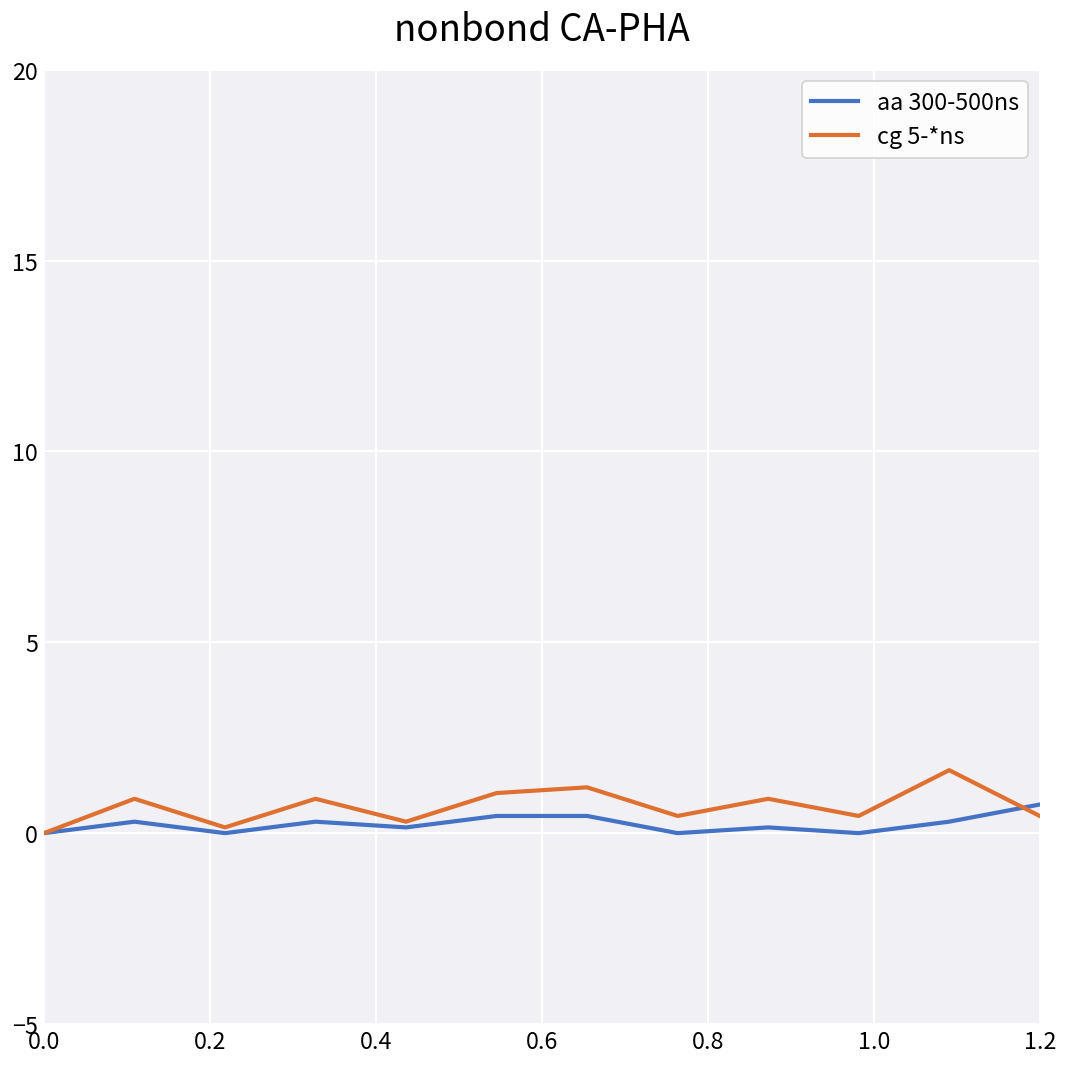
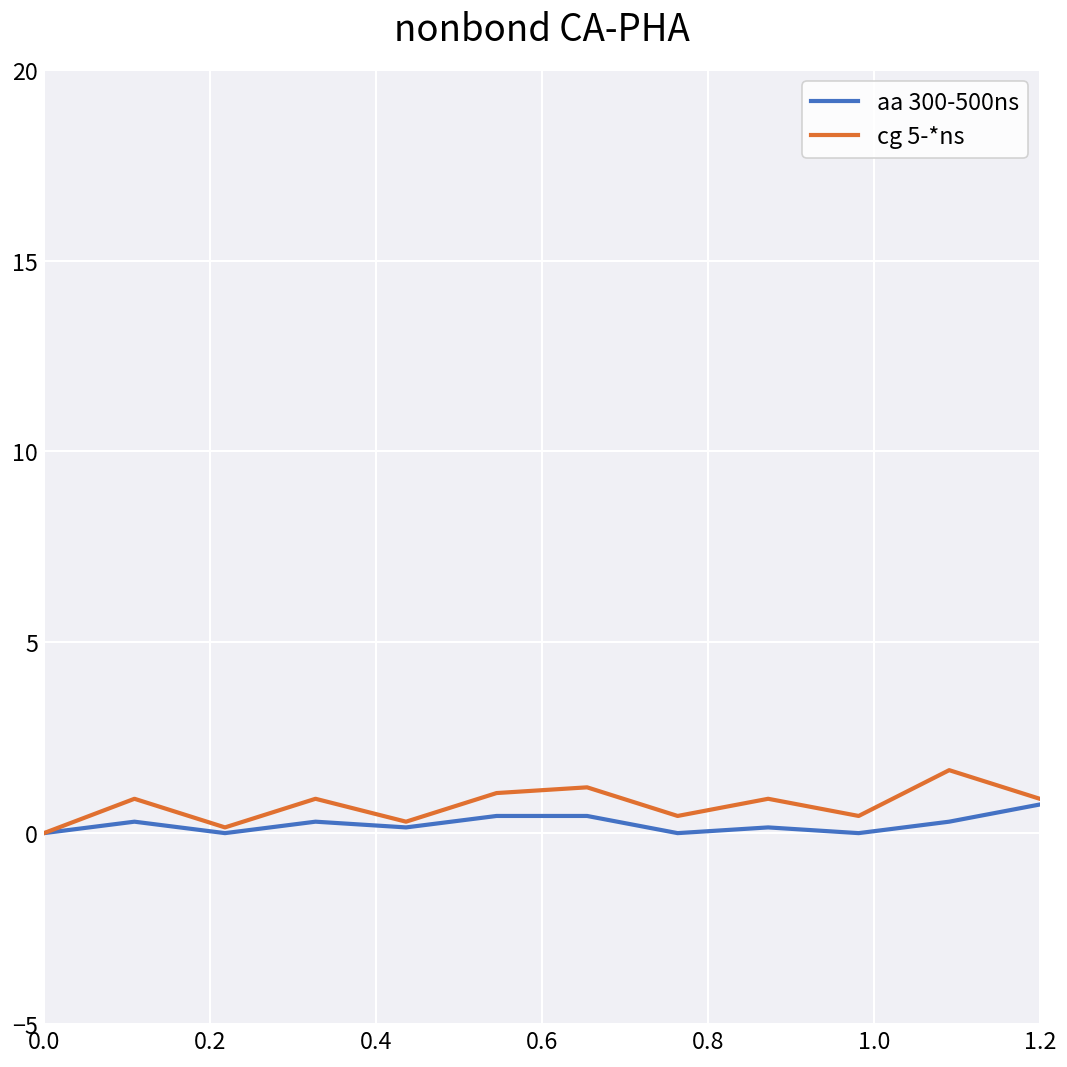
cg 5-*ns, 1.2: 0.4 -> 0.9
